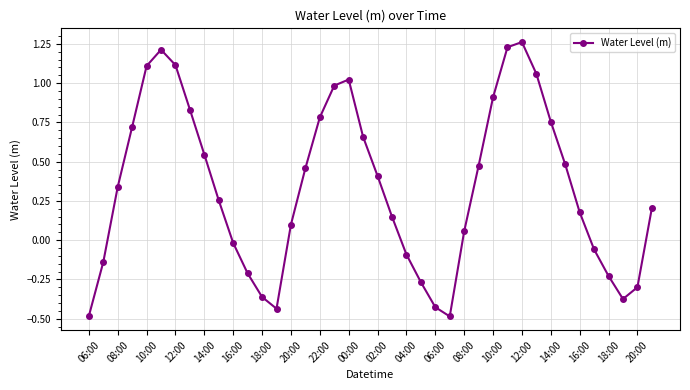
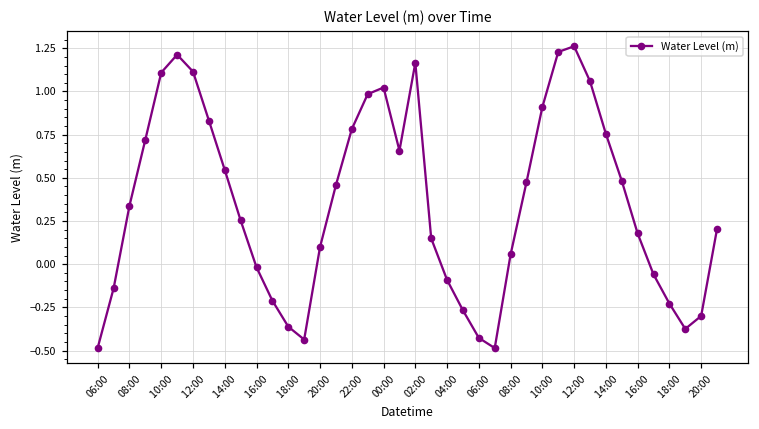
02:00: 0.41 -> 1.17
